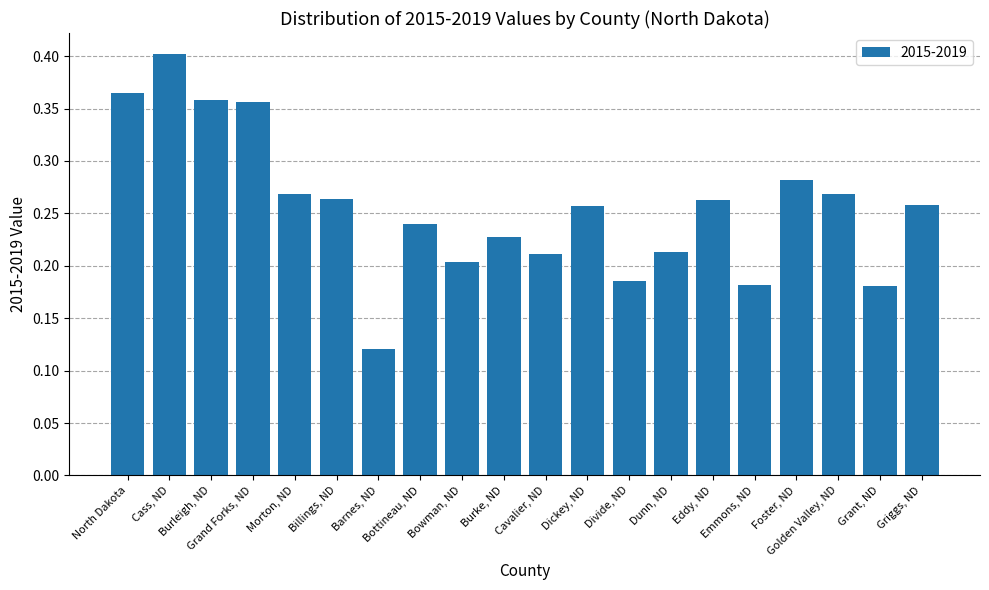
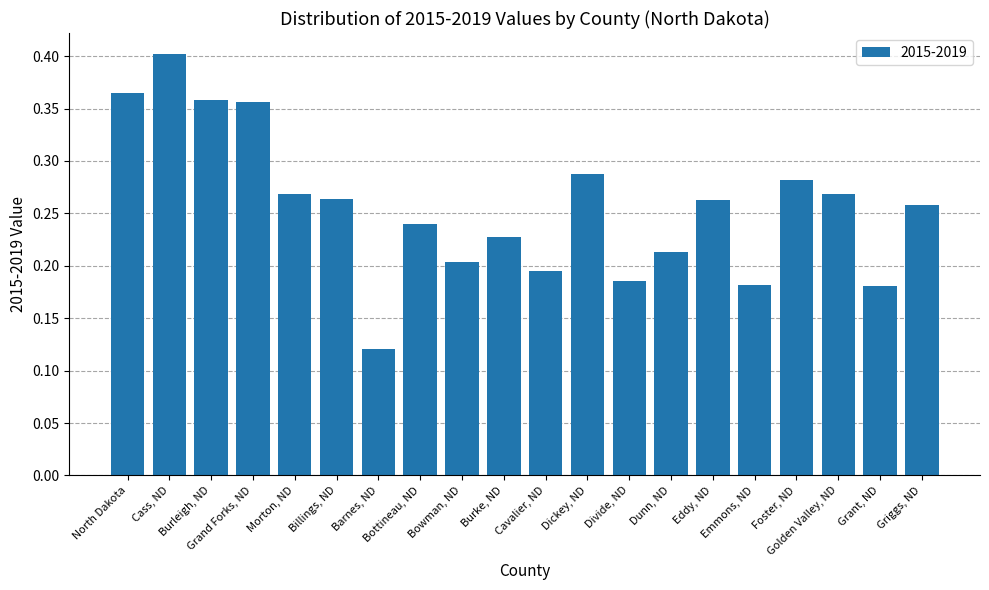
Cavalier, ND: 0.211 -> 0.195
Dickey, ND: 0.257 -> 0.288
